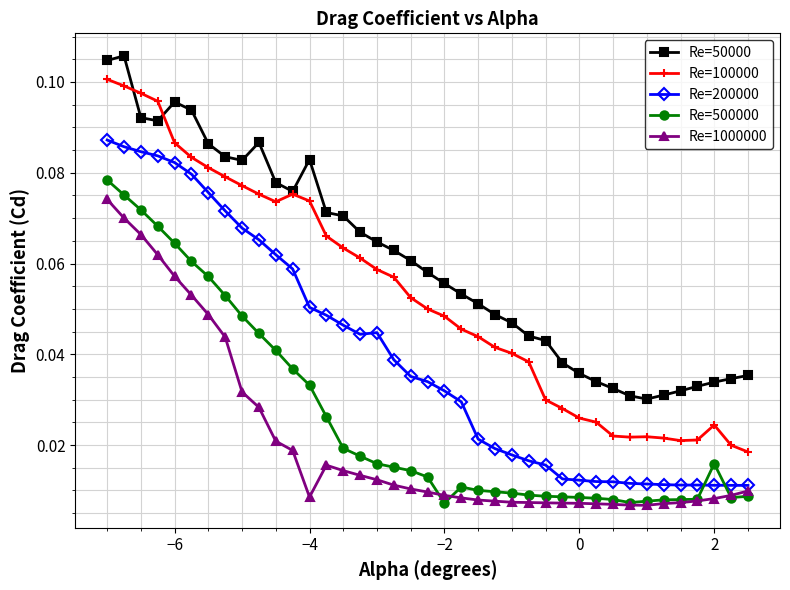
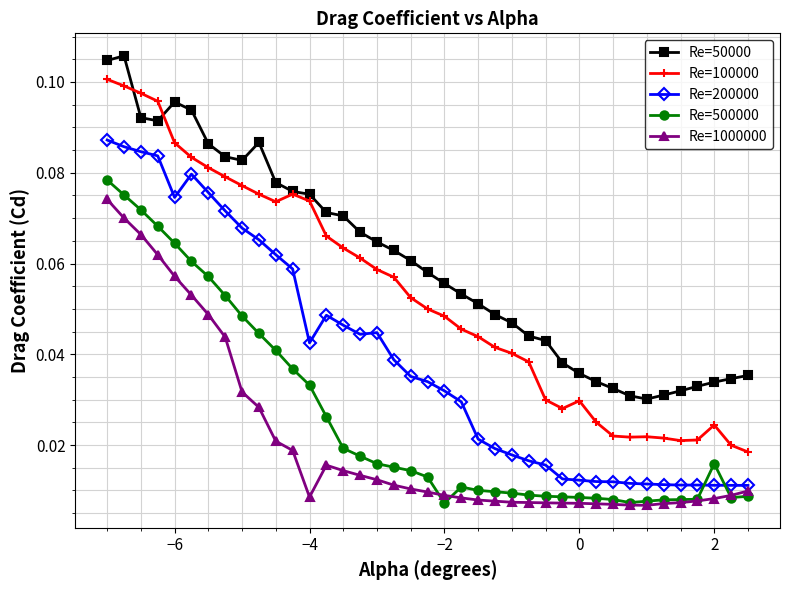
Re=200000, −6: 0.082 -> 0.075
Re=50000, −4: 0.083 -> 0.075
Re=200000, −4: 0.050 -> 0.043
Re=100000, 0: 0.026 -> 0.030
